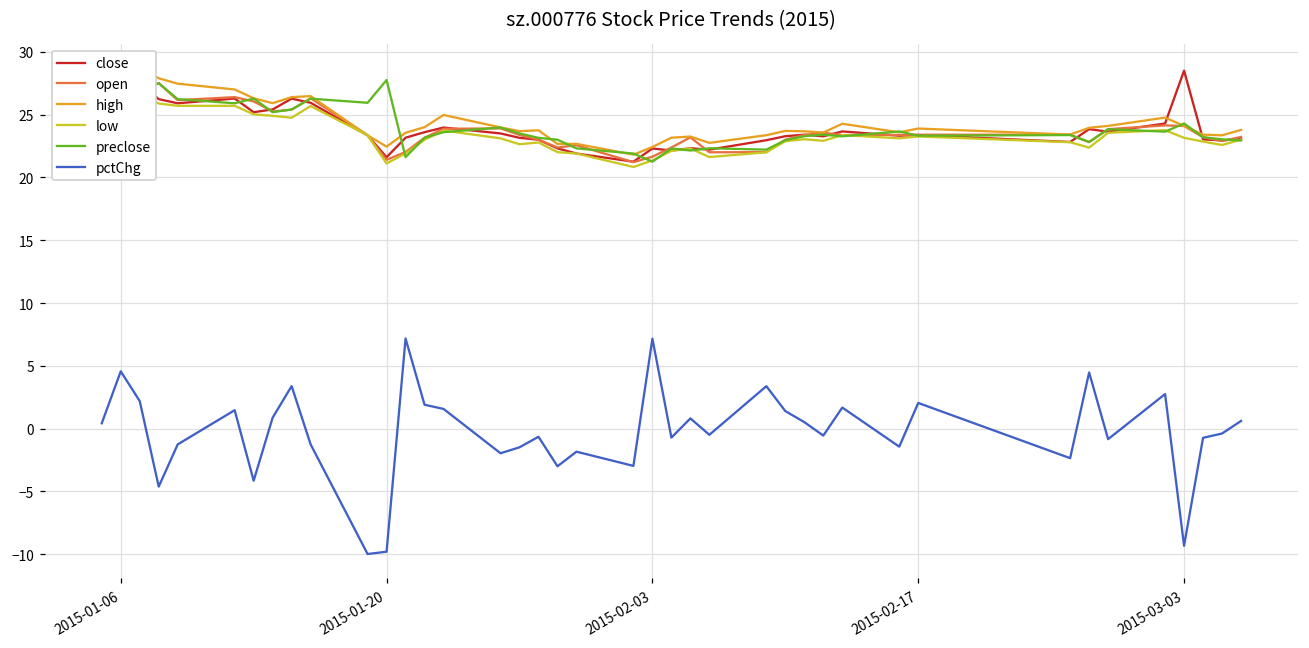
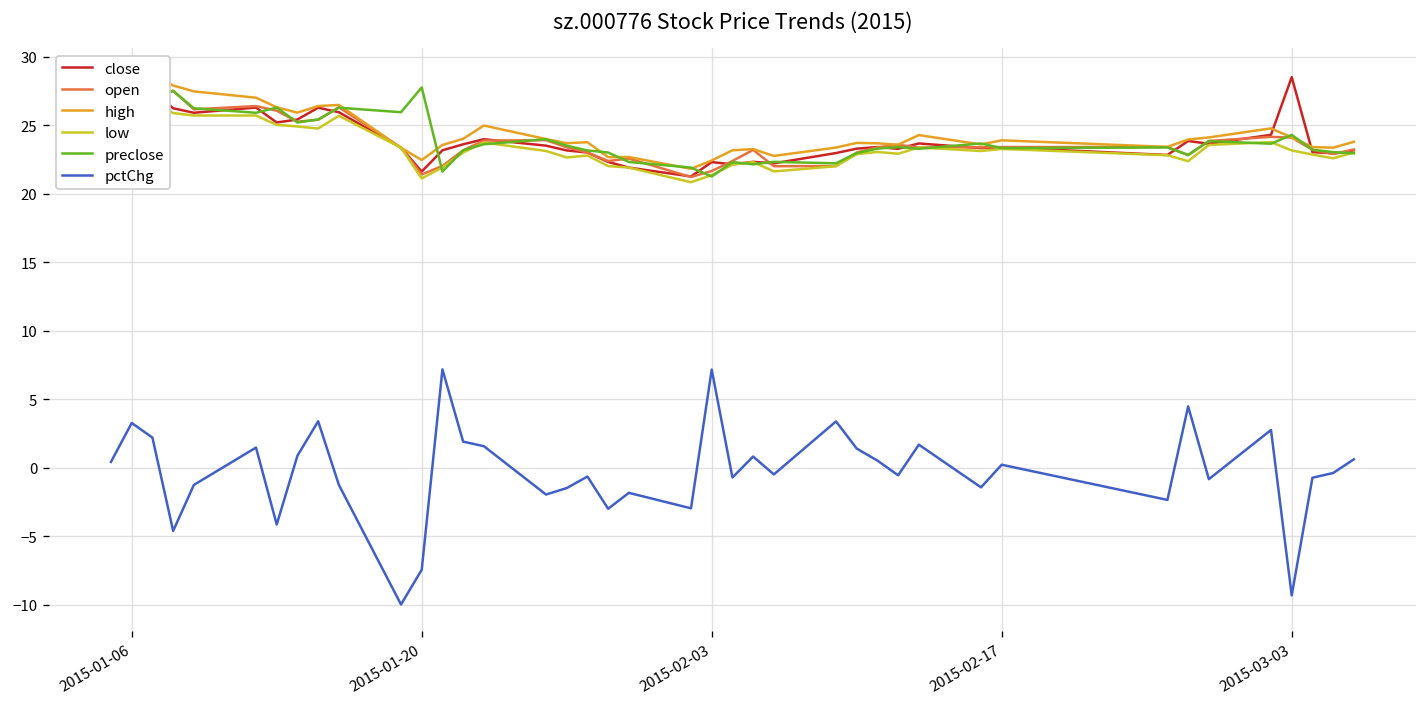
pctChg, 2015-01-06: 4.6 -> 3.3
pctChg, 2015-01-20: -9.8 -> -7.5
pctChg, 2015-02-17: 2.0 -> 0.2
